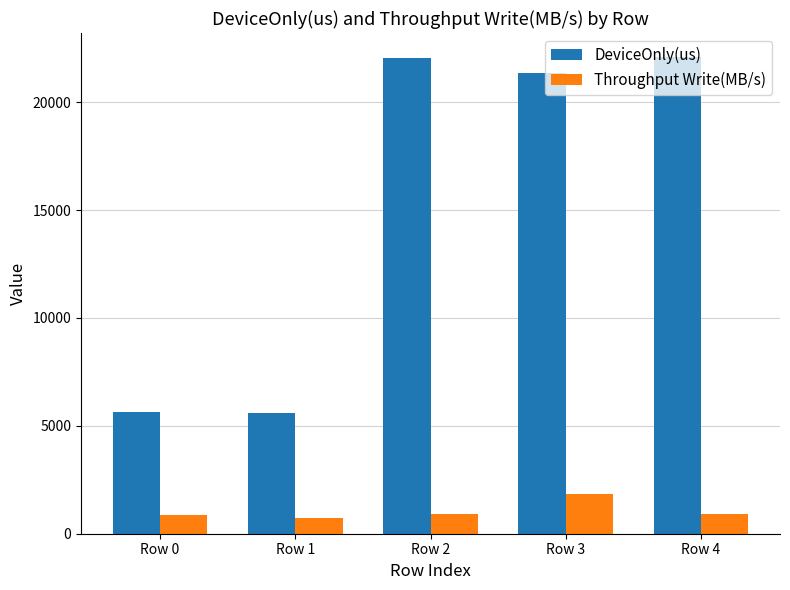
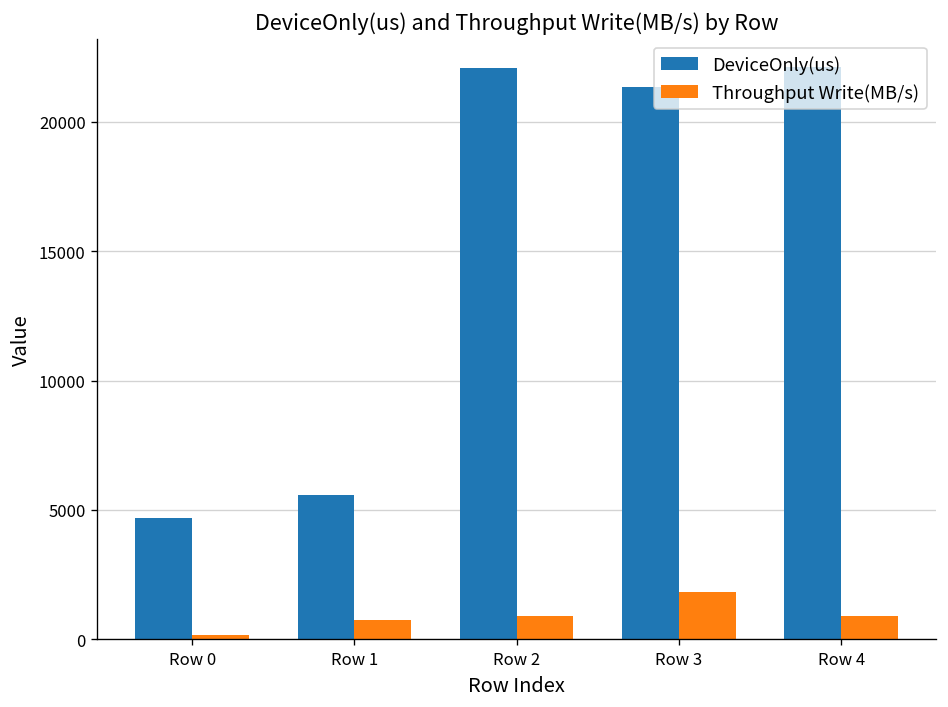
DeviceOnly(us), Row 0: 5600 -> 4700
Throughput Write(MB/s), Row 0: 900 -> 200
